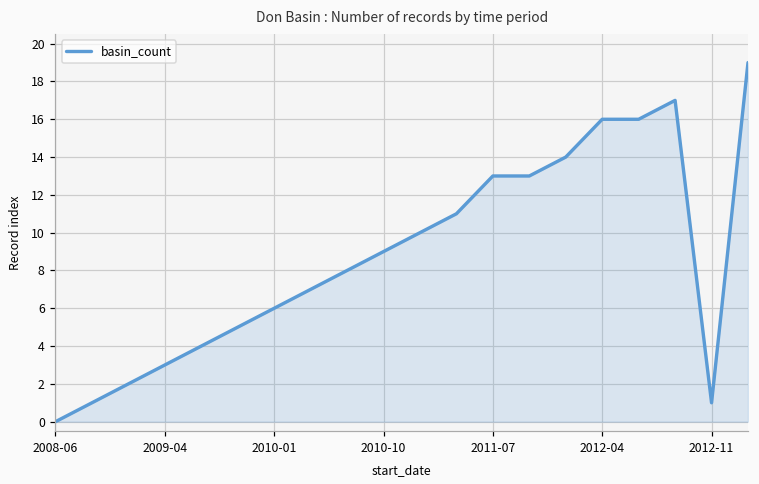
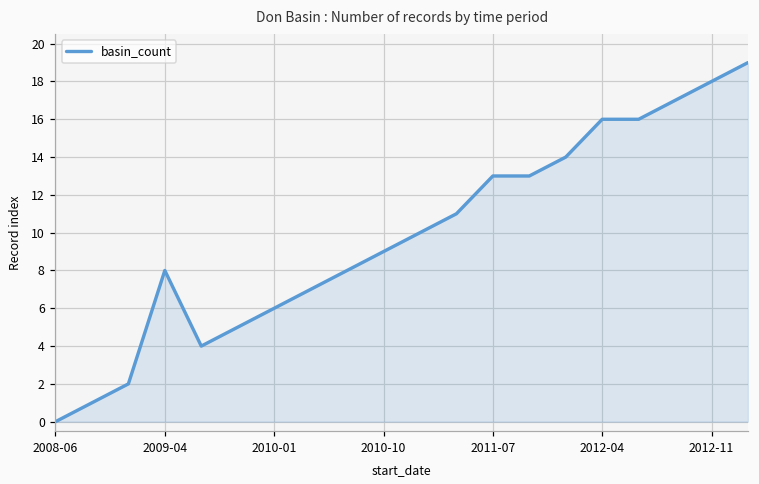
2009-04: 3 -> 8
2012-11: 1 -> 18
